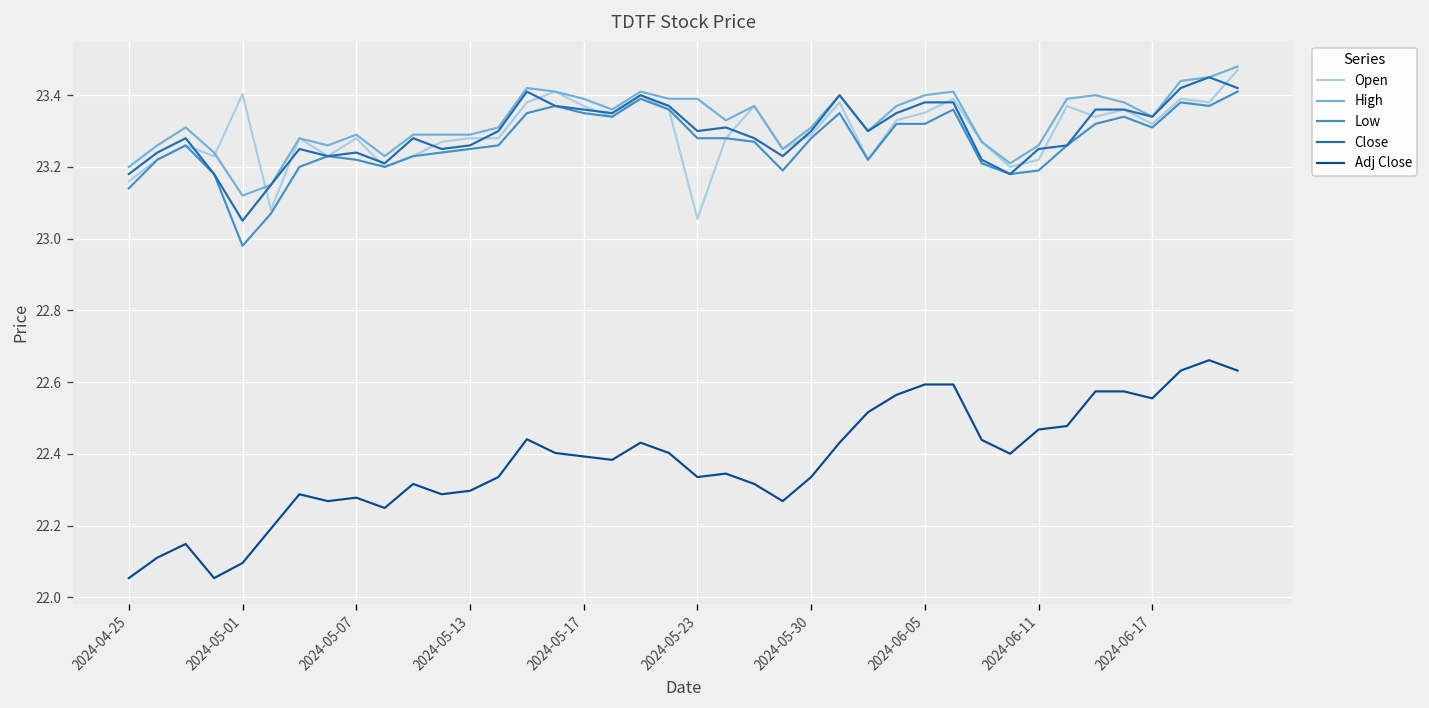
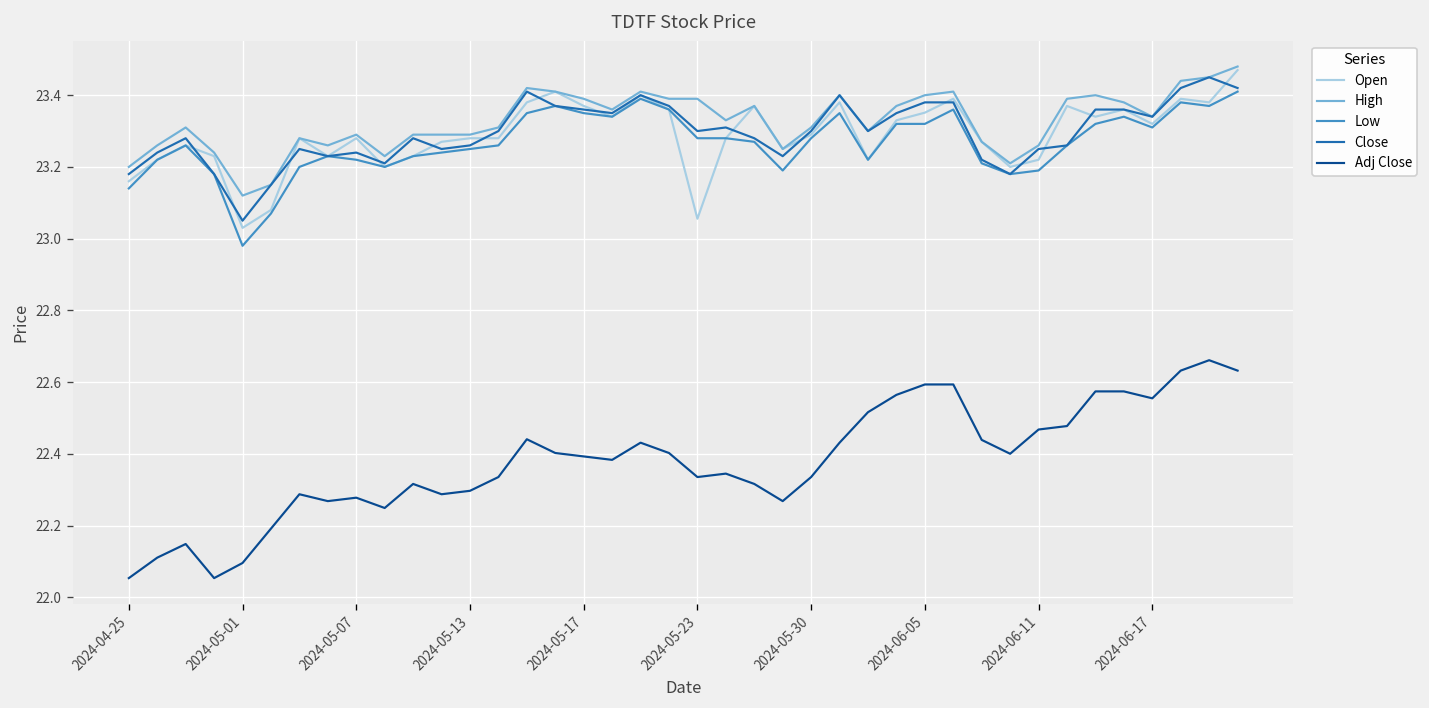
Open, 2024-05-01: 23.40 -> 23.03
